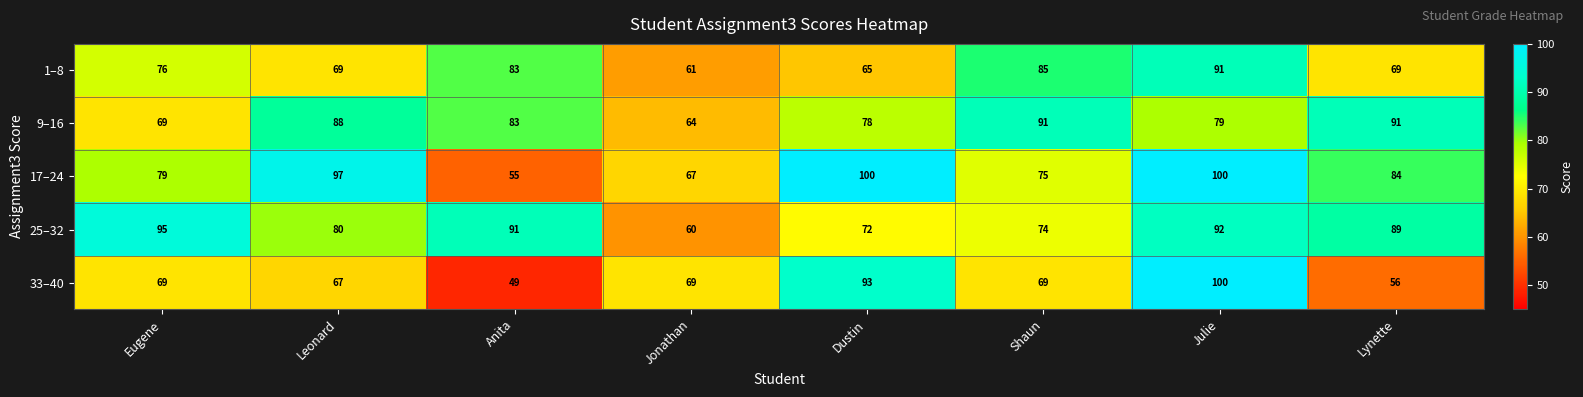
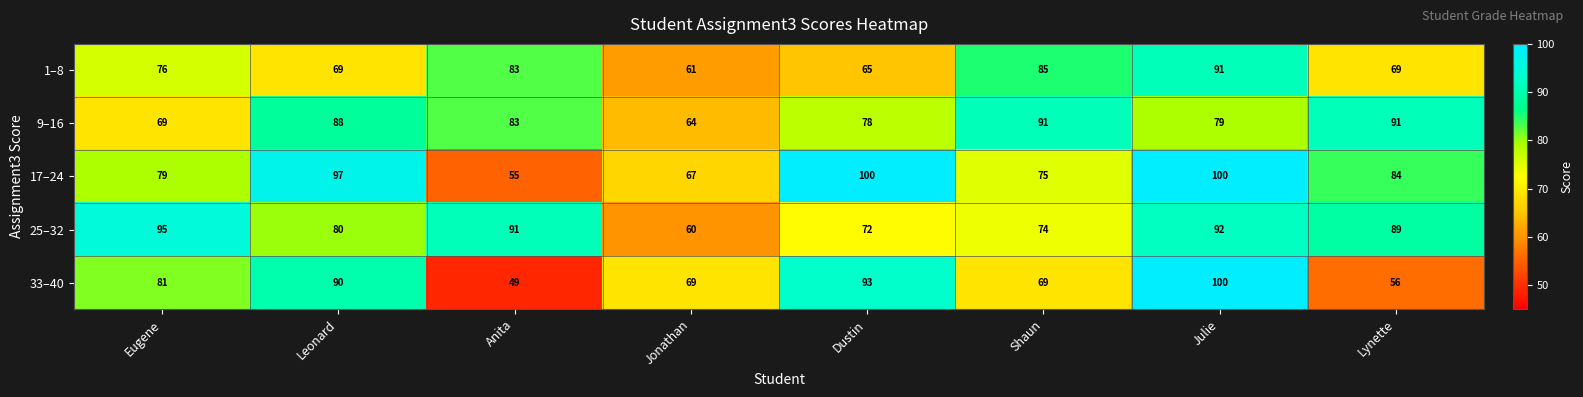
33–40, Eugene: 69 -> 81
33–40, Leonard: 67 -> 90
